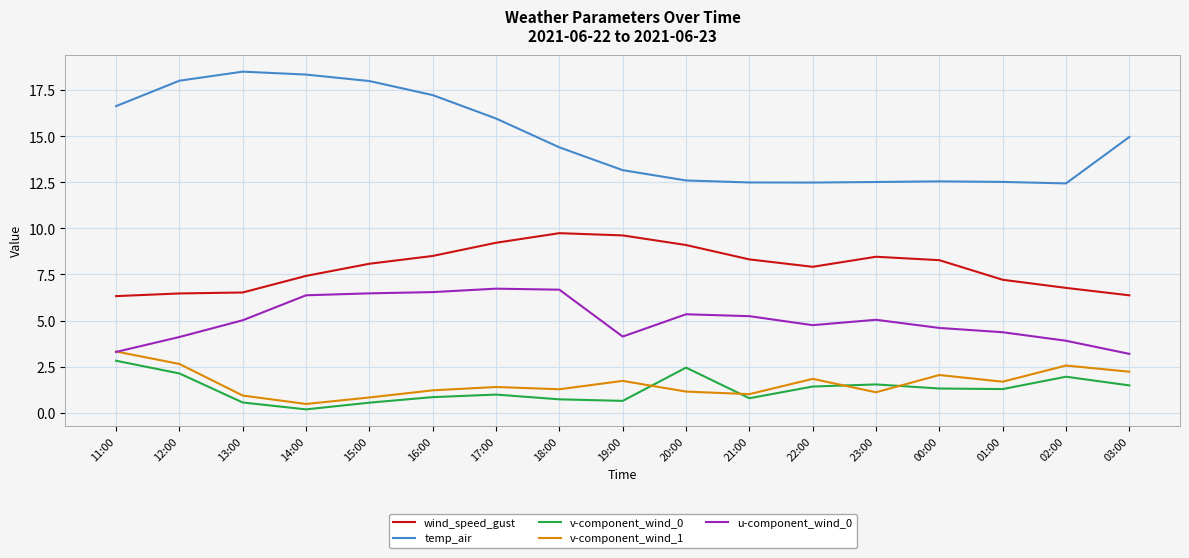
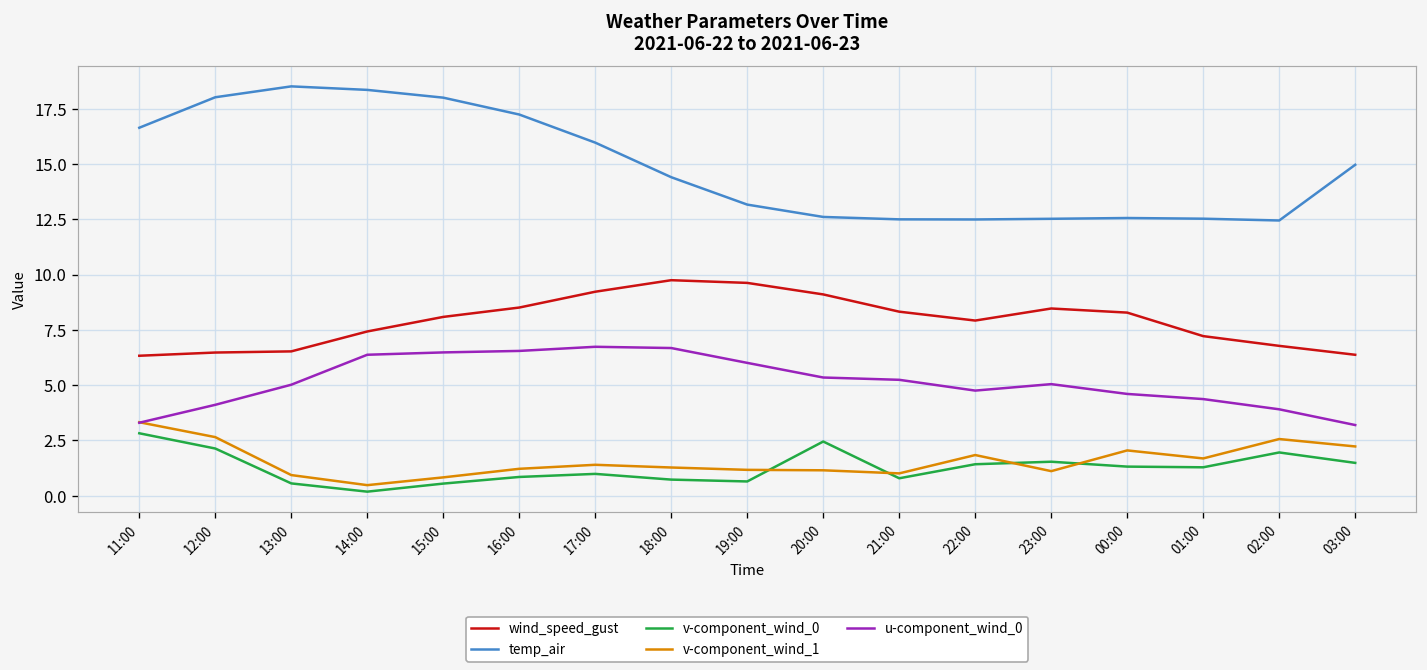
v-component_wind_1, 19:00: 1.7 -> 1.2
u-component_wind_0, 19:00: 4.1 -> 6.0
